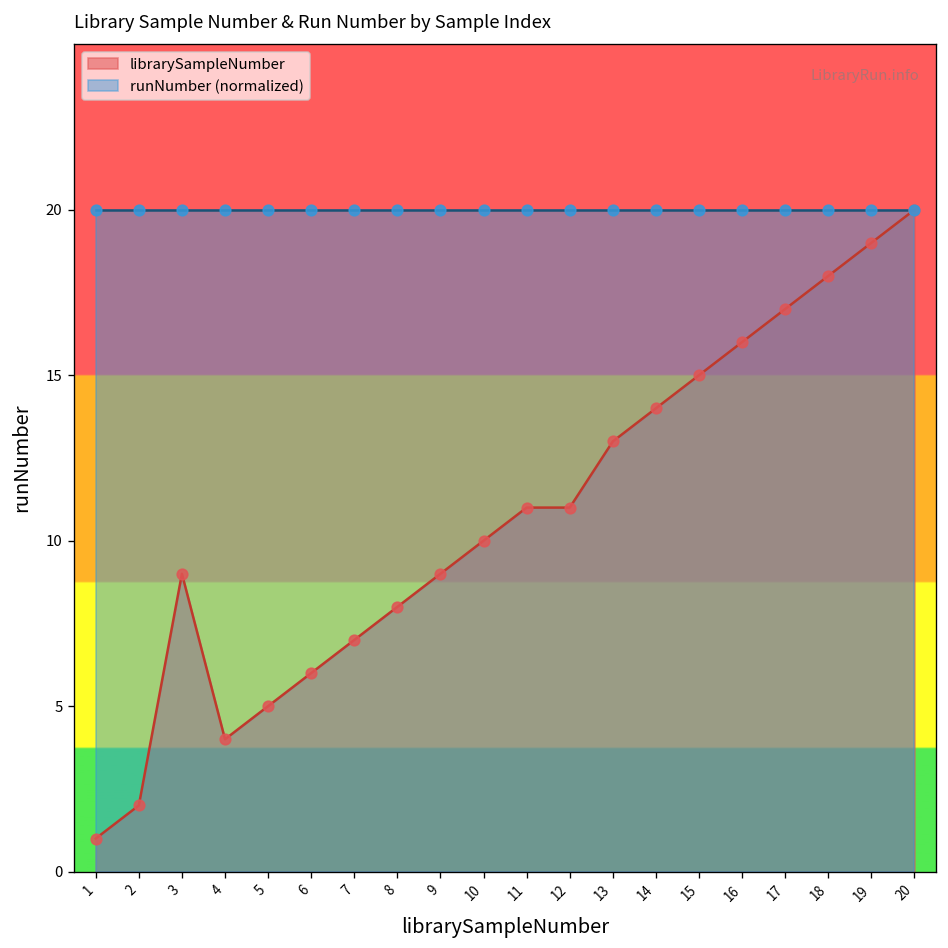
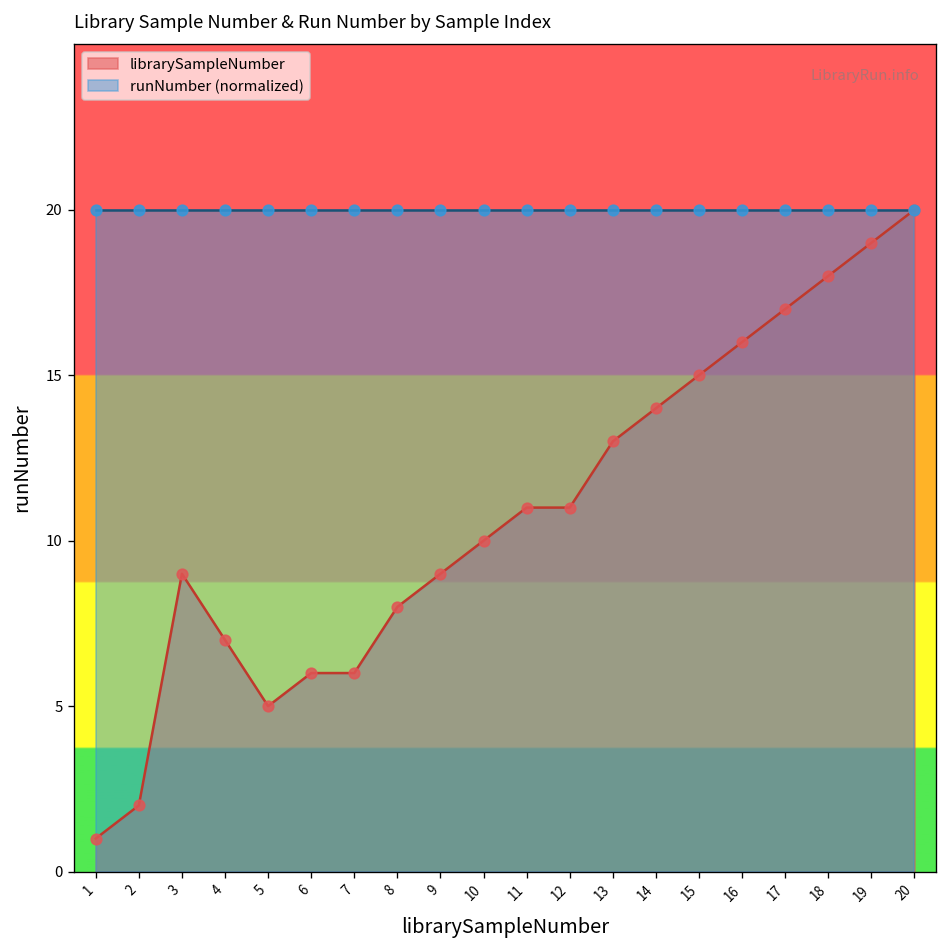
librarySampleNumber, 4: 4 -> 7
librarySampleNumber, 7: 7 -> 6
